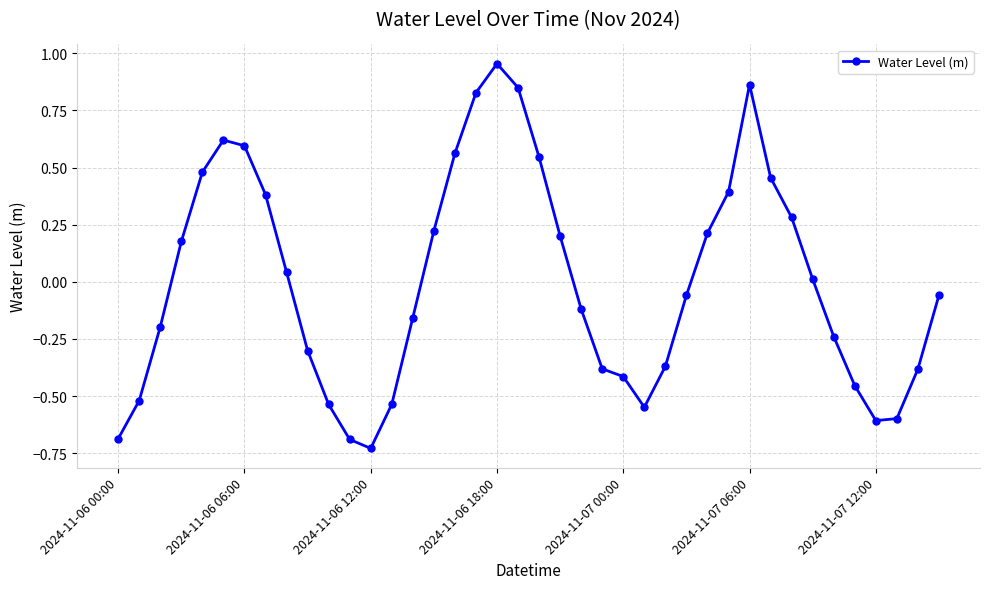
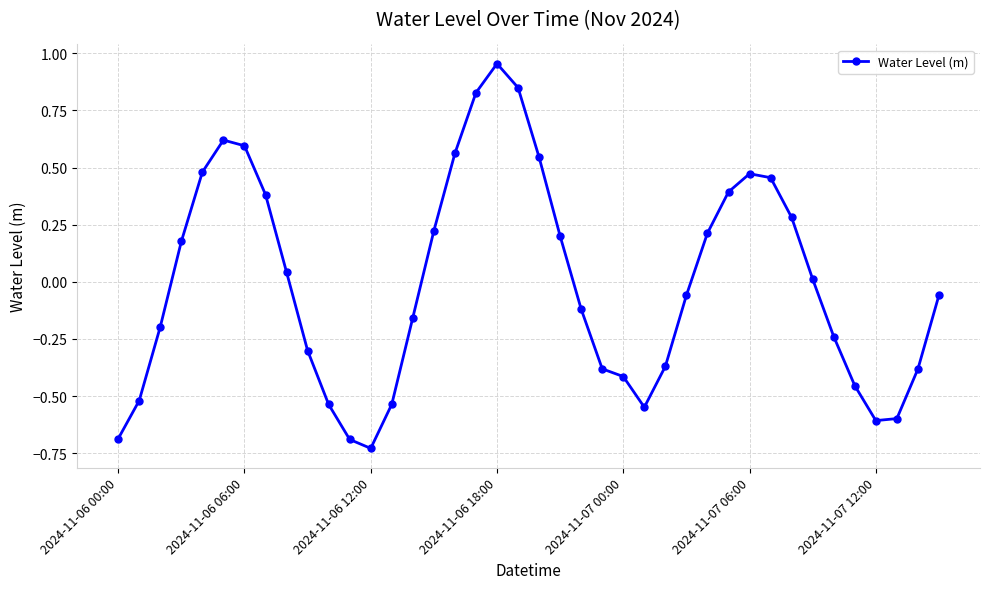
2024-11-07 06:00: 0.86 -> 0.47
